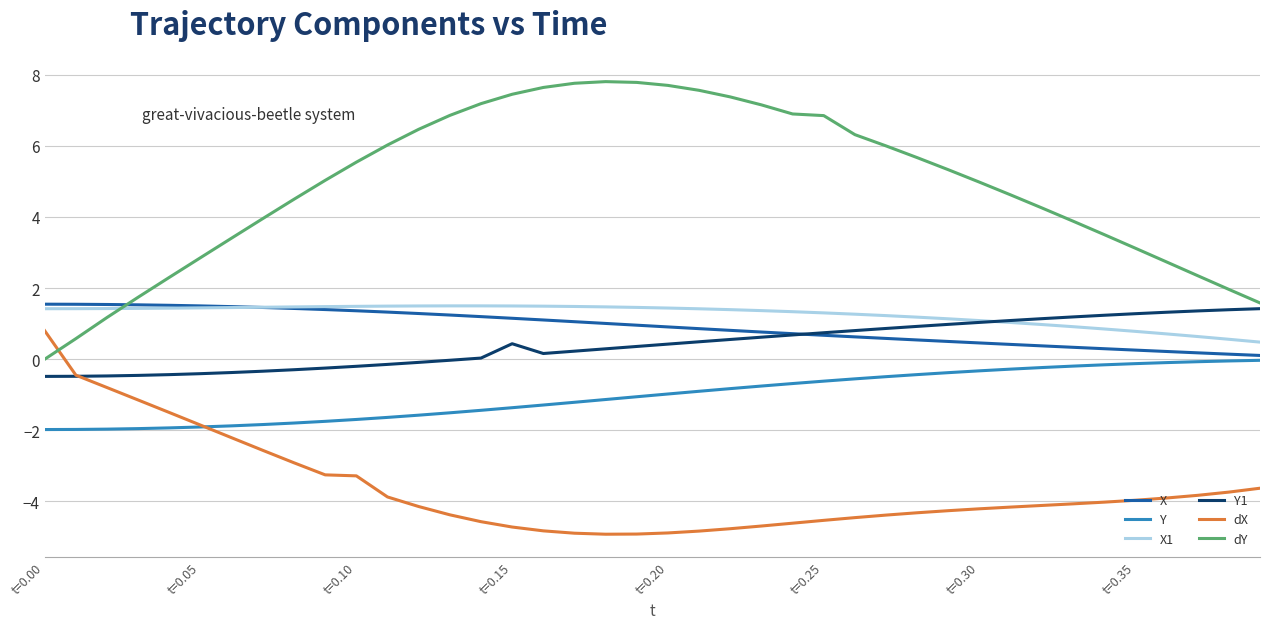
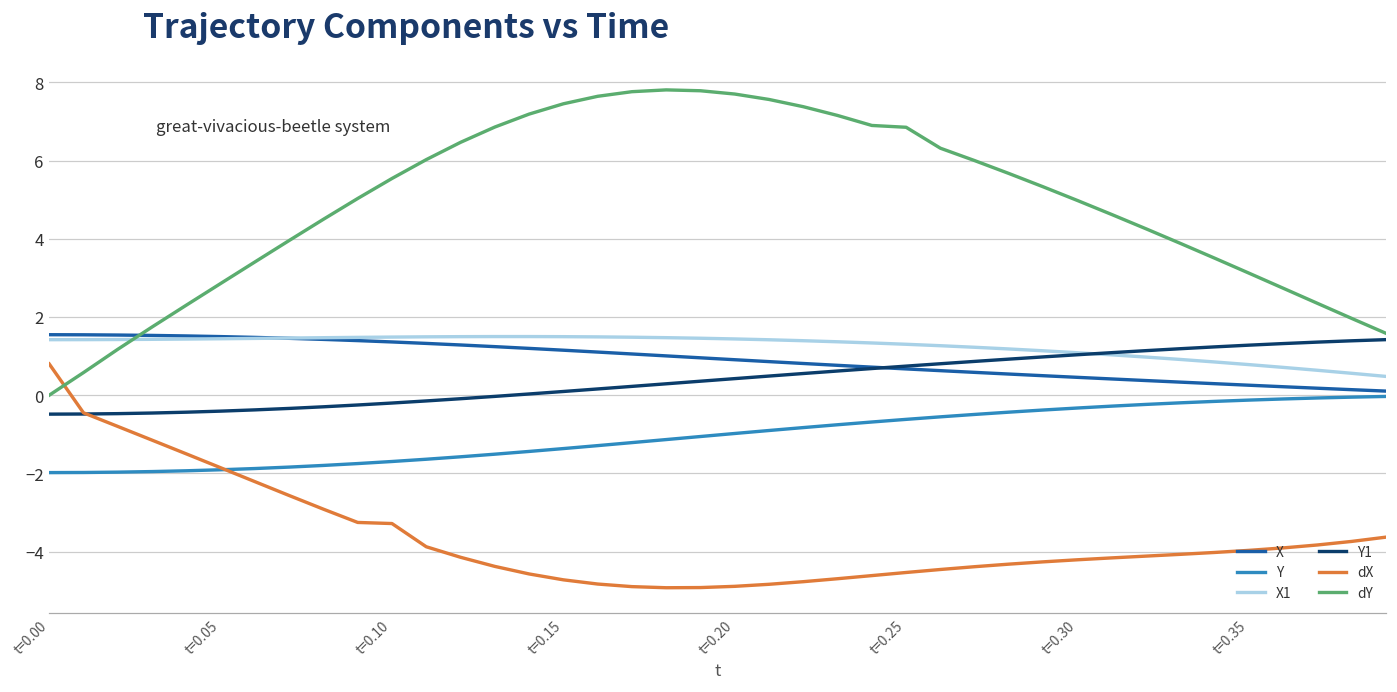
Y1, t=0.15: 0.4 -> 0.1
